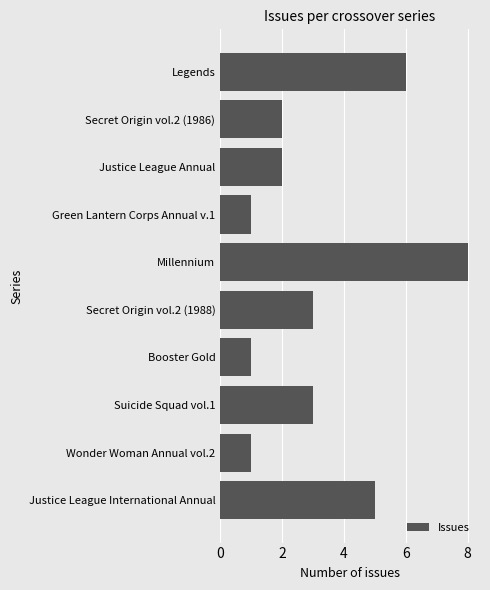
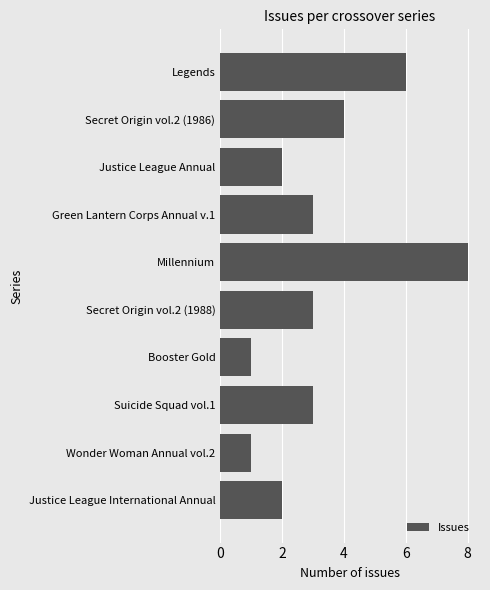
Secret Origin vol.2 (1986): 2 -> 4
Green Lantern Corps Annual v.1: 1 -> 3
Justice League International Annual: 5 -> 2
